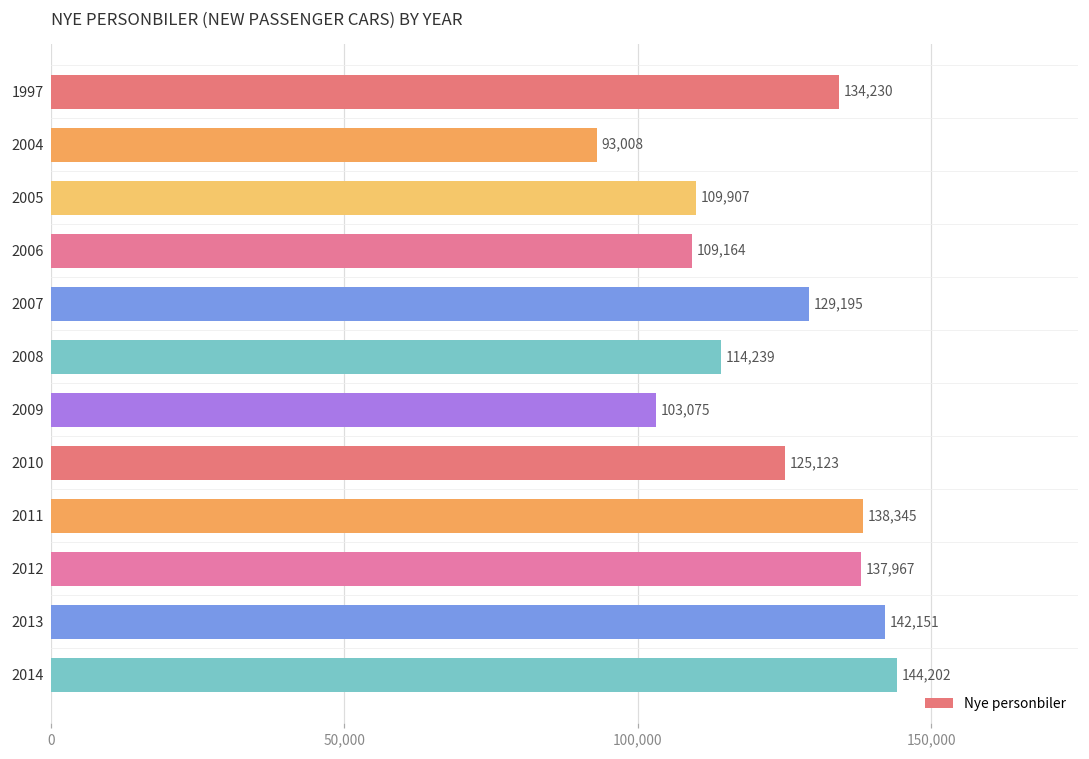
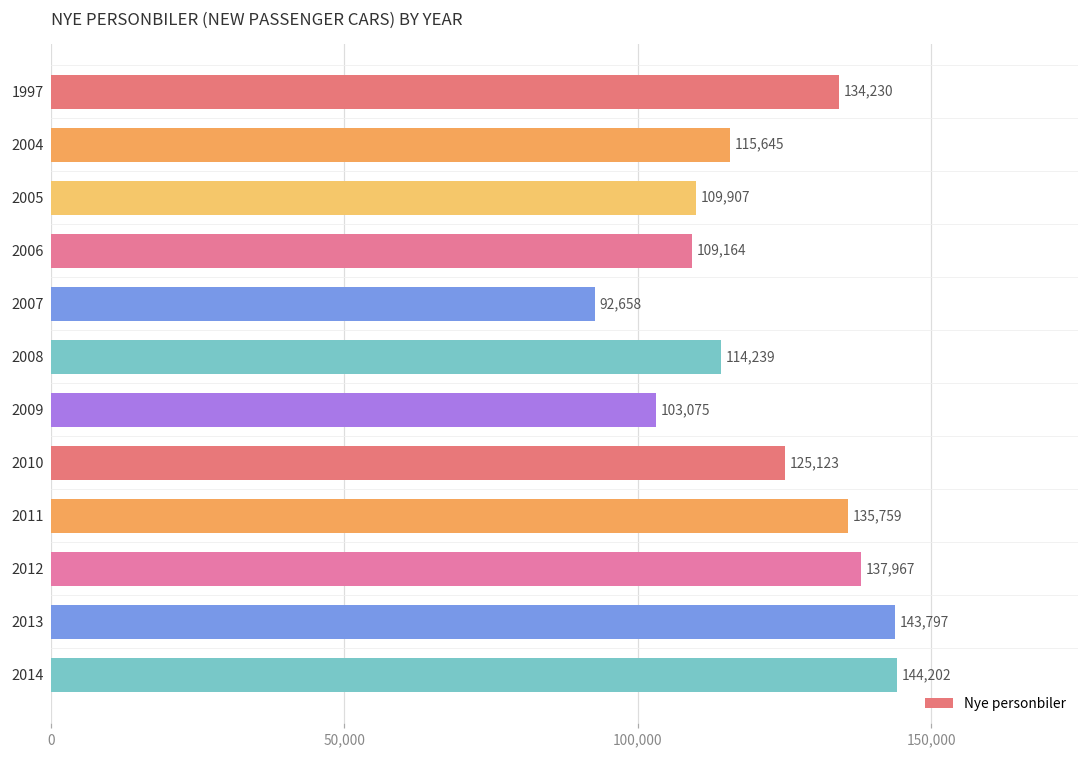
2004: 93,008 -> 115,645
2007: 129,195 -> 92,658
2011: 138,345 -> 135,759
2013: 142,151 -> 143,797
